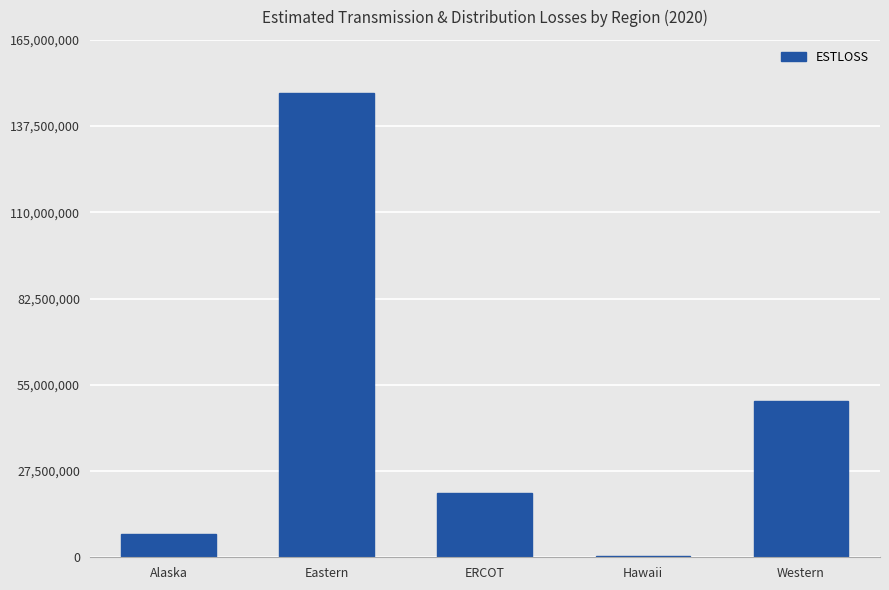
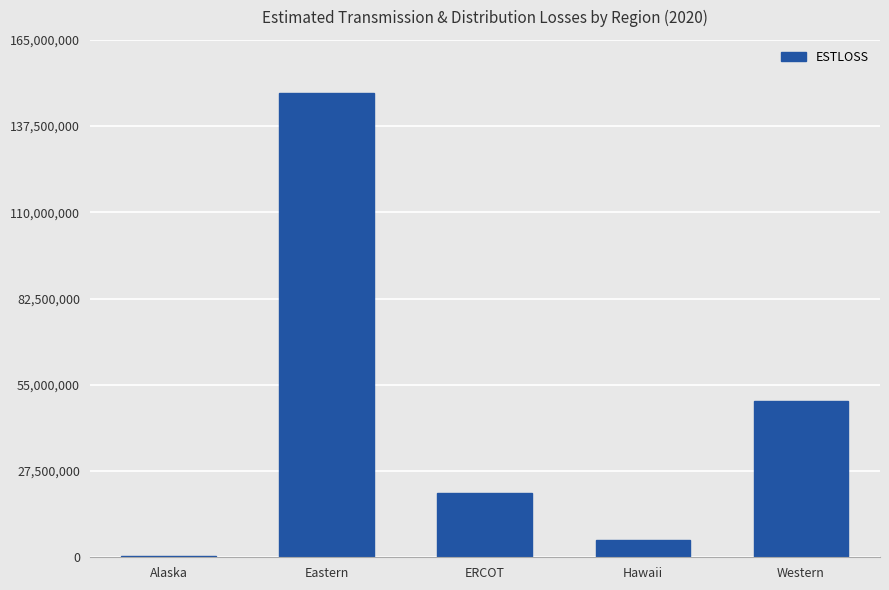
Alaska: 7,000,000 -> 0
Hawaii: 0 -> 5,000,000
